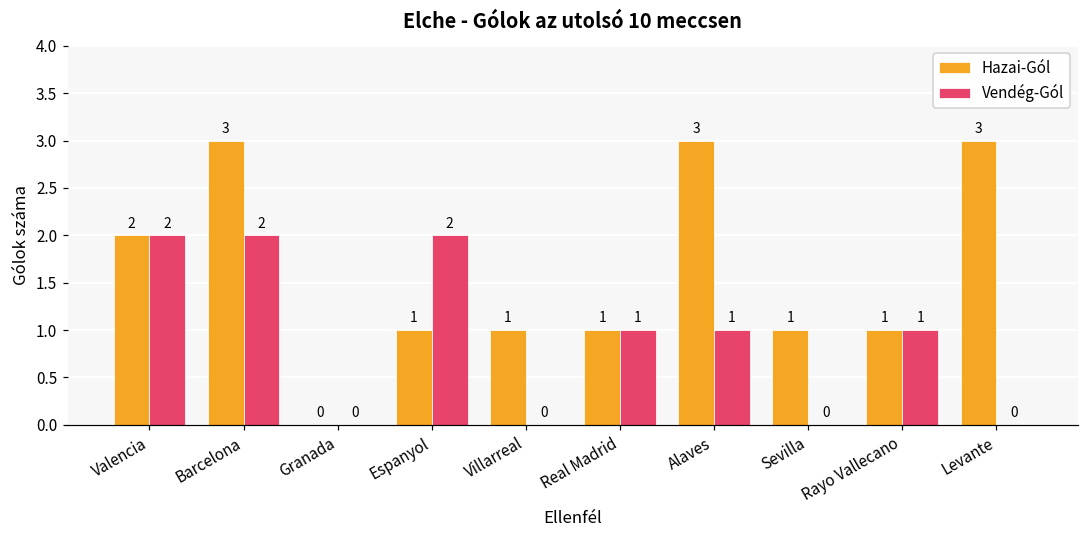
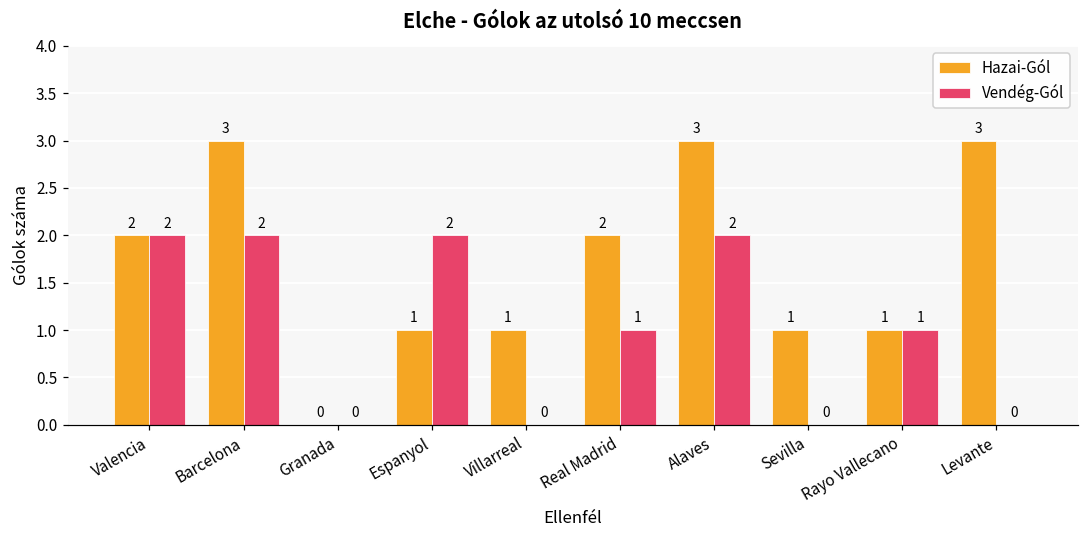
Hazai-Gól, Real Madrid: 1 -> 2
Vendég-Gól, Alaves: 1 -> 2
